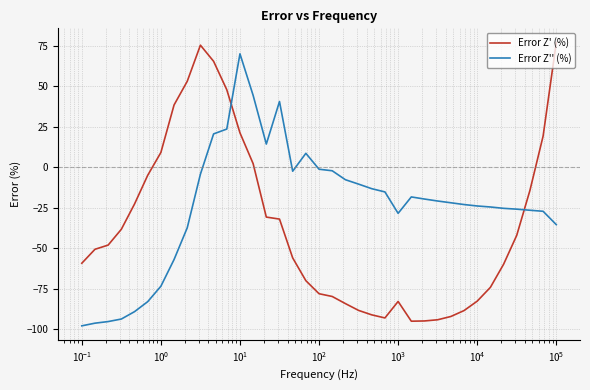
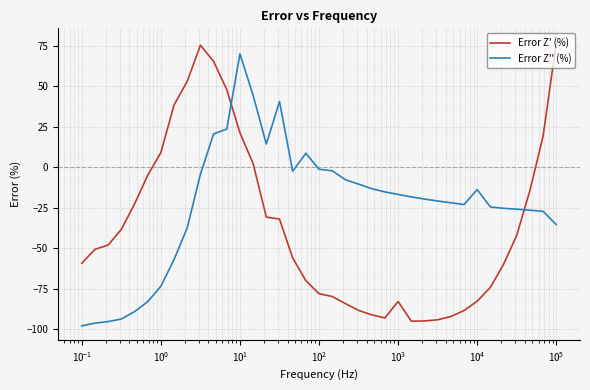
Error Z'' (%), 10^3: -28 -> -17
Error Z'' (%), 10^4: -24 -> -14
